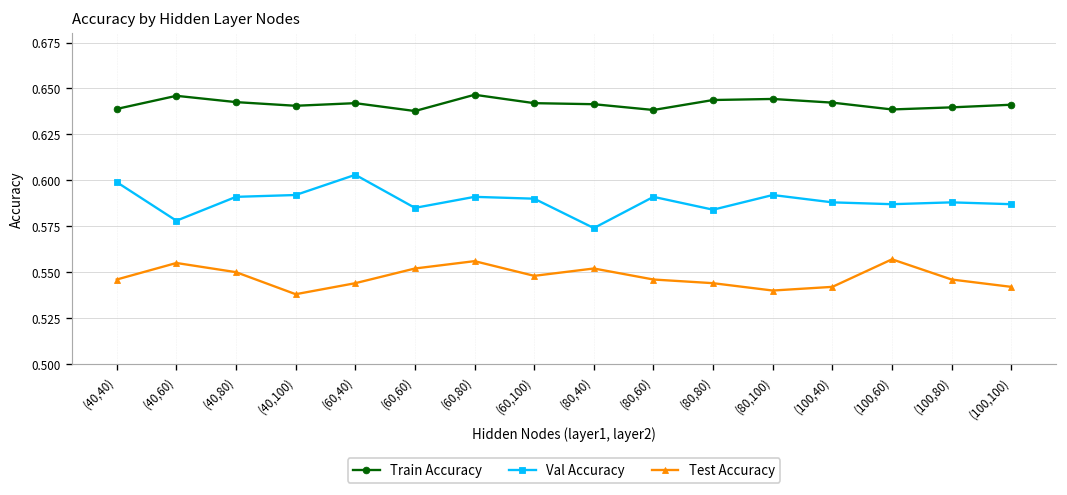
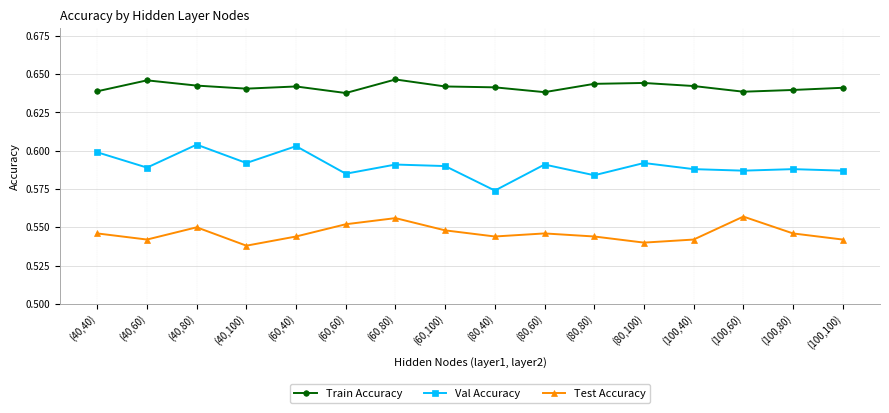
Val Accuracy, (40,60): 0.578 -> 0.589
Test Accuracy, (40,60): 0.555 -> 0.542
Val Accuracy, (40,80): 0.591 -> 0.604
Test Accuracy, (80,40): 0.552 -> 0.544
